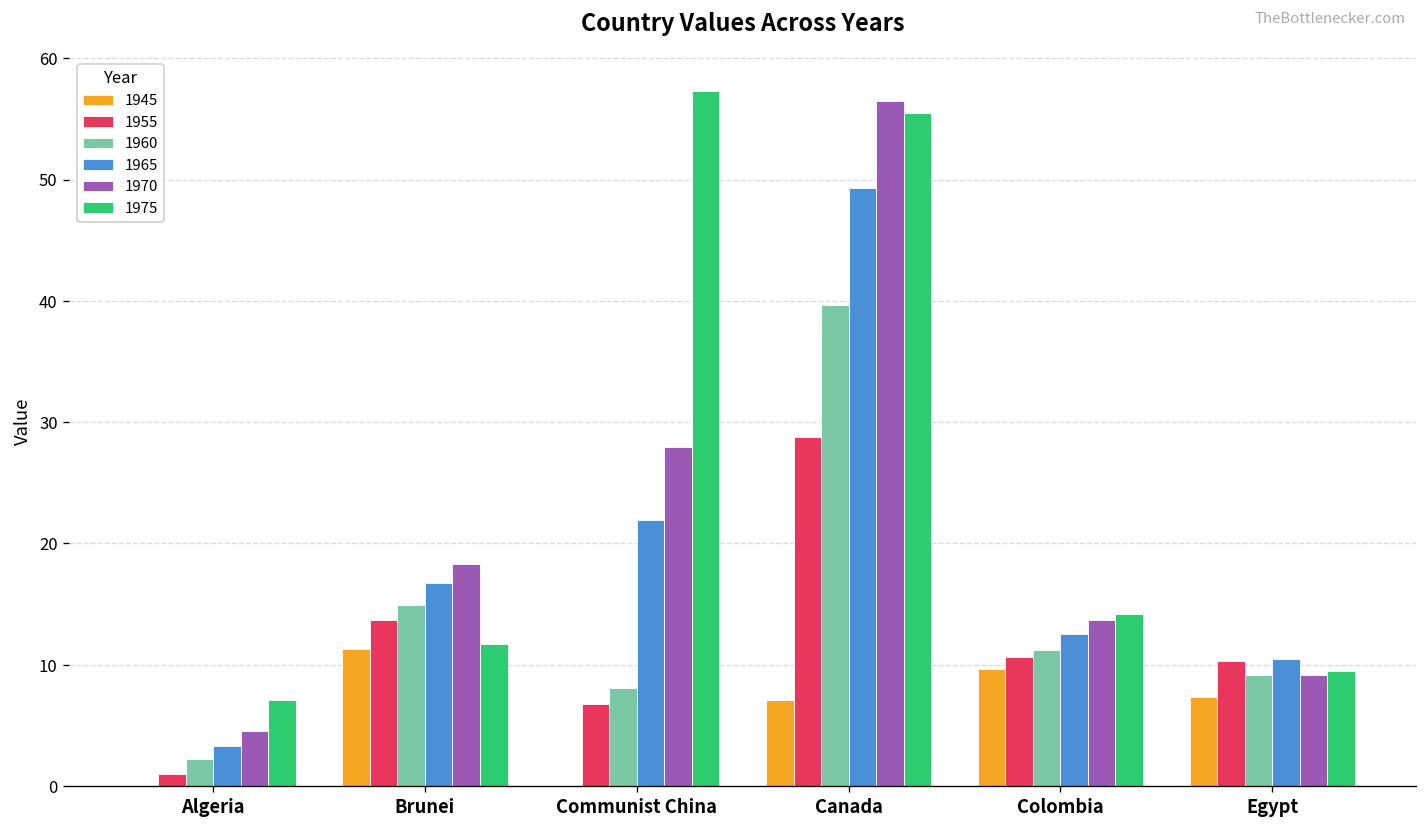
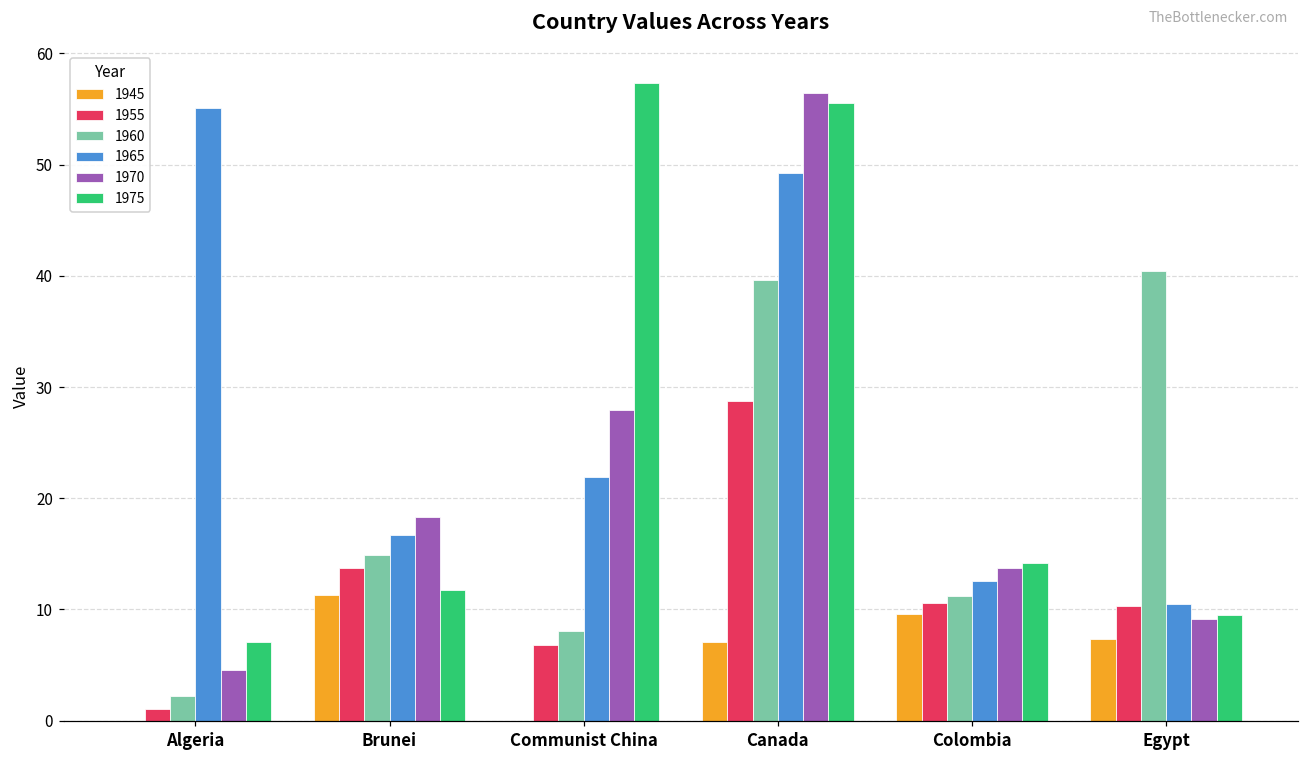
1965, Algeria: 3.3 -> 55.1
1960, Egypt: 9.2 -> 40.5
